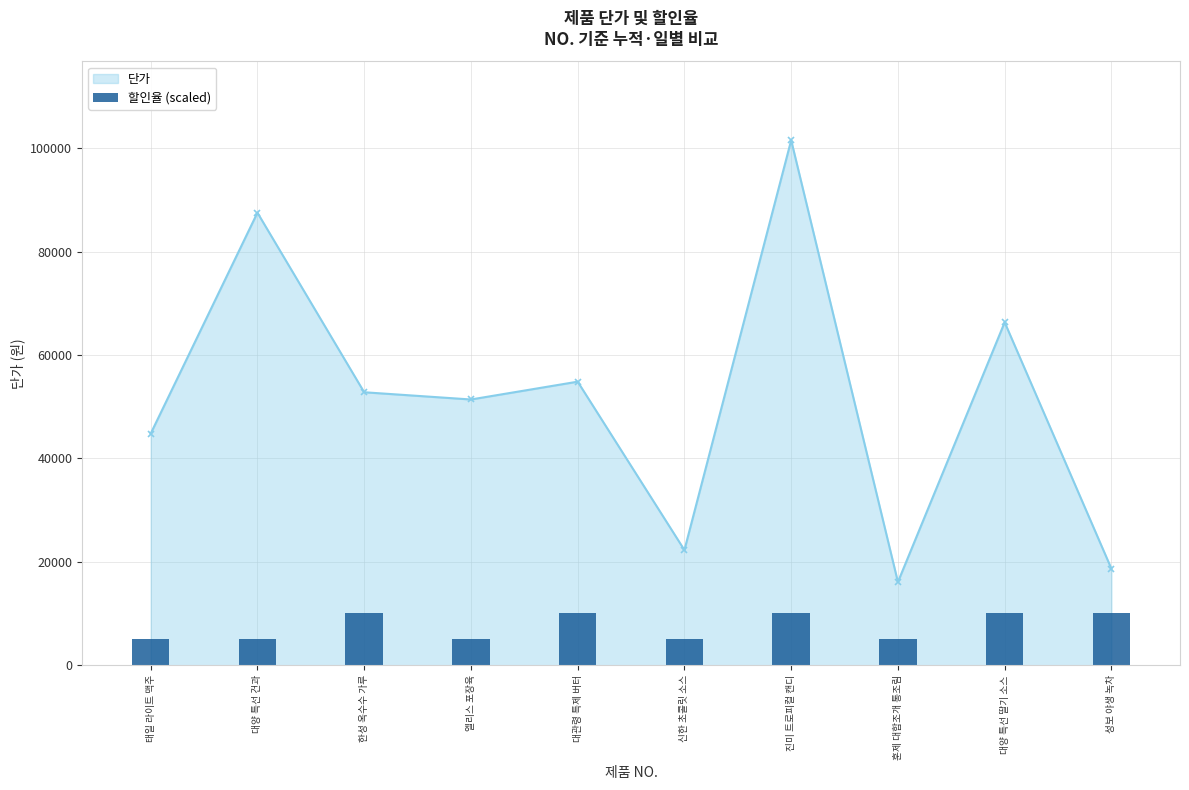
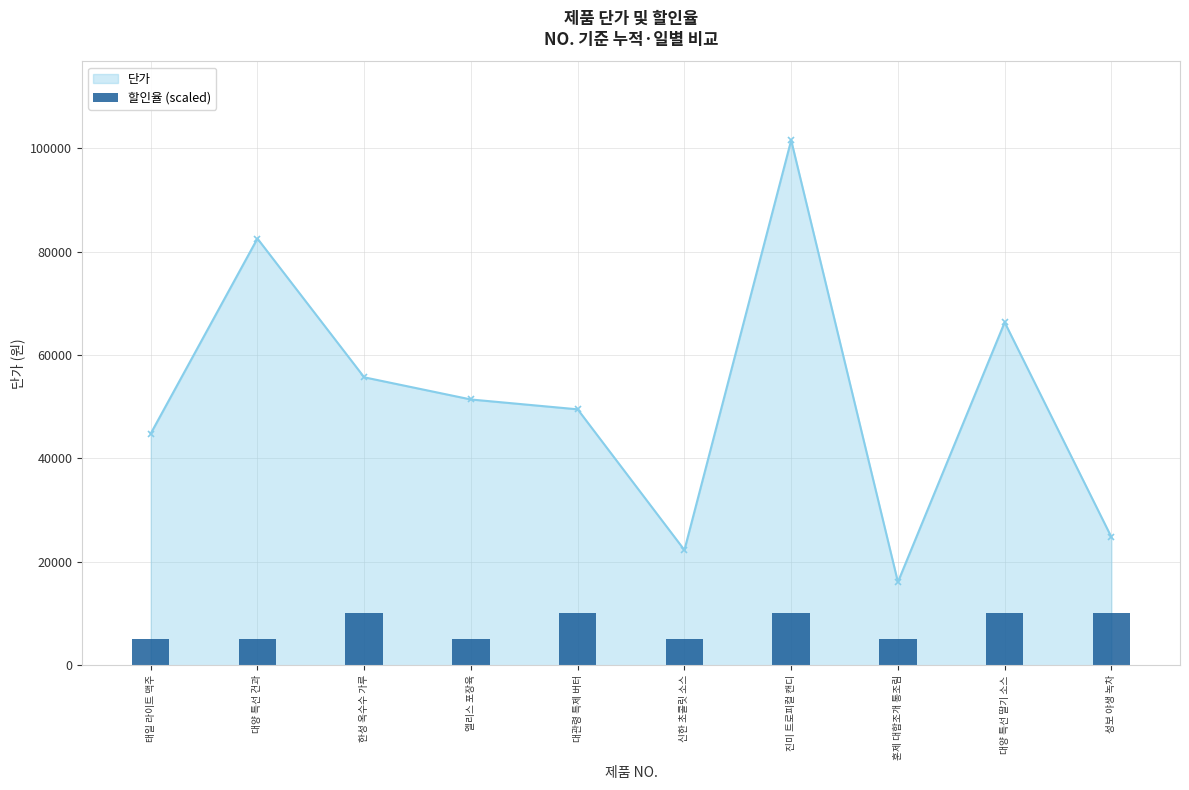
단가, 대양 특선 건과: 88000 -> 83000
단가, 한성 옥수수 가루: 53000 -> 56000
단가, 대관령 특제 버터: 55000 -> 50000
단가, 성보 야생 녹차: 19000 -> 25000
